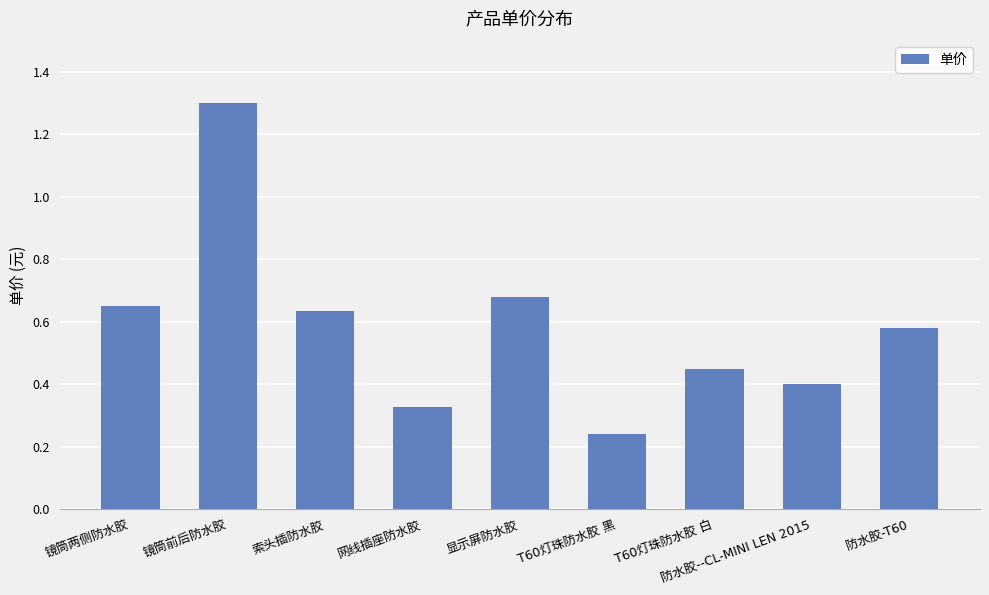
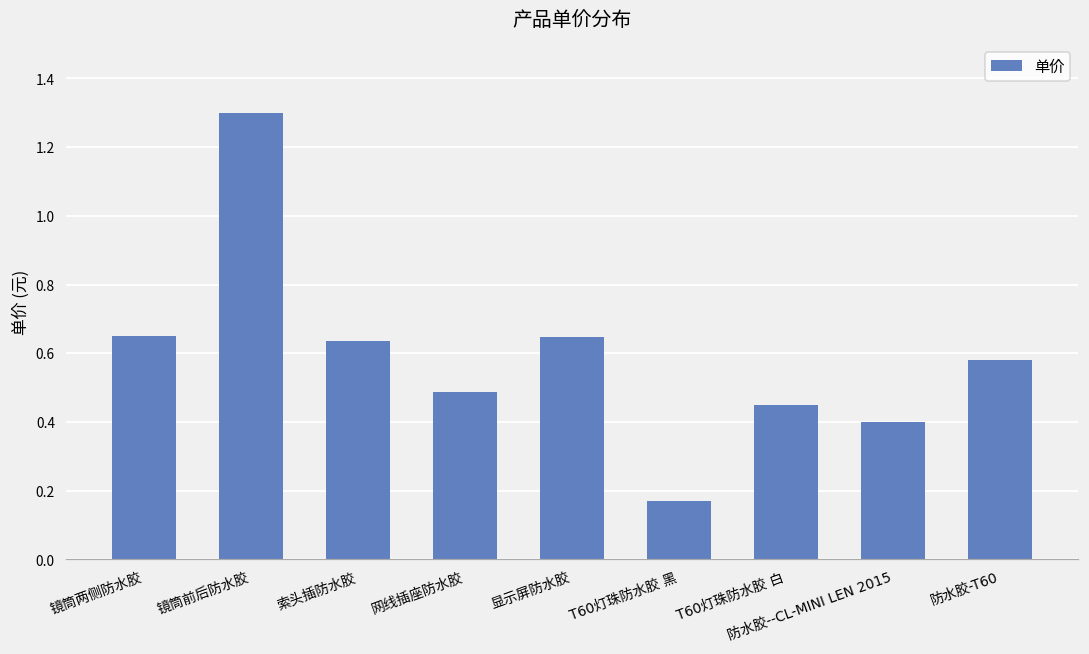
网线插座防水胶: 0.33 -> 0.49
显示屏防水胶: 0.68 -> 0.65
T60灯珠防水胶 黑: 0.24 -> 0.17
